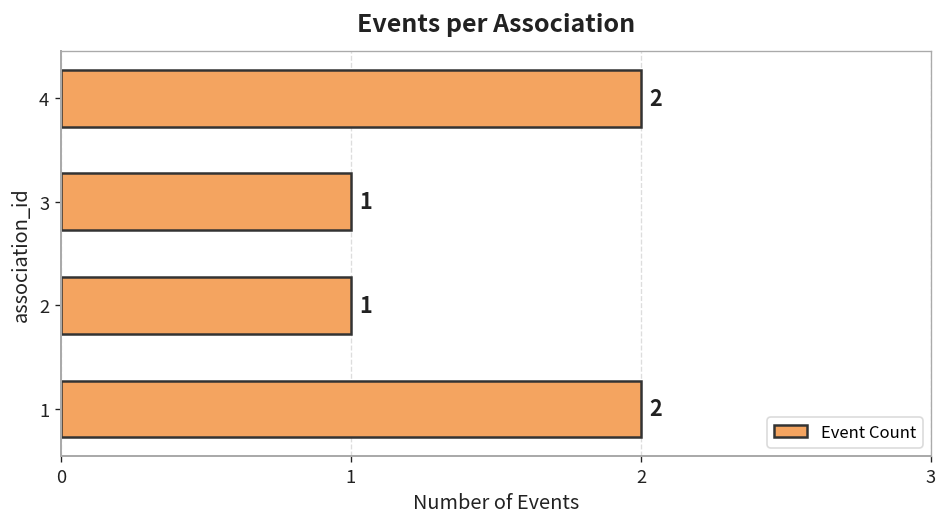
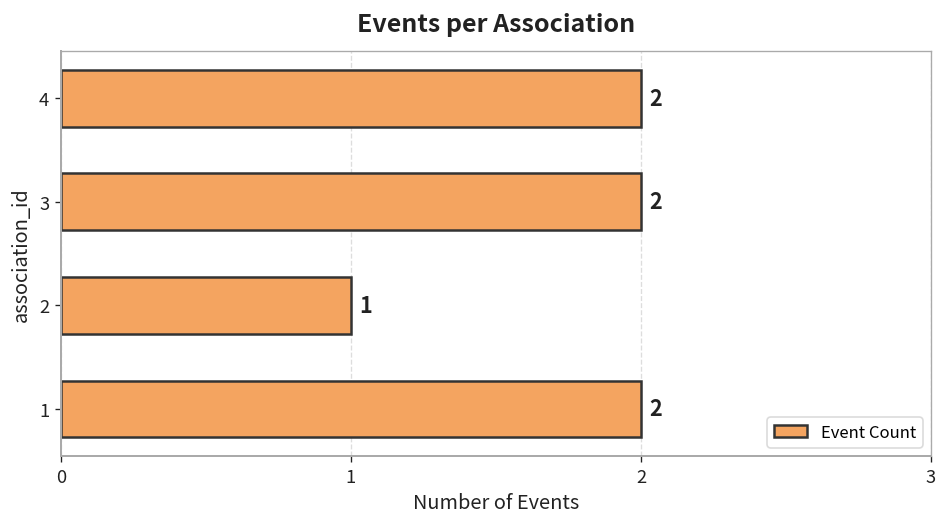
3: 1 -> 2
